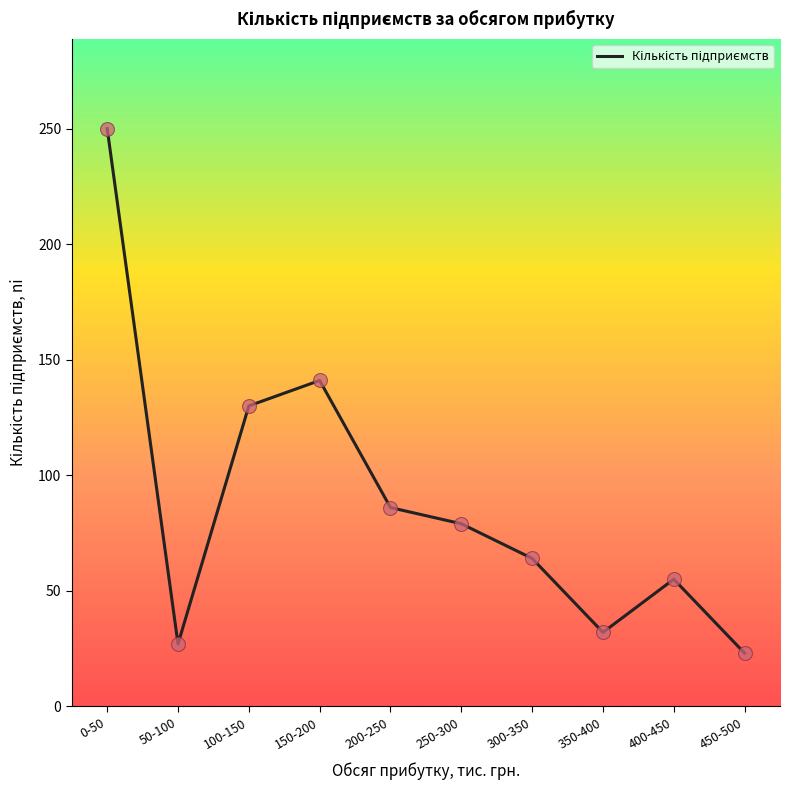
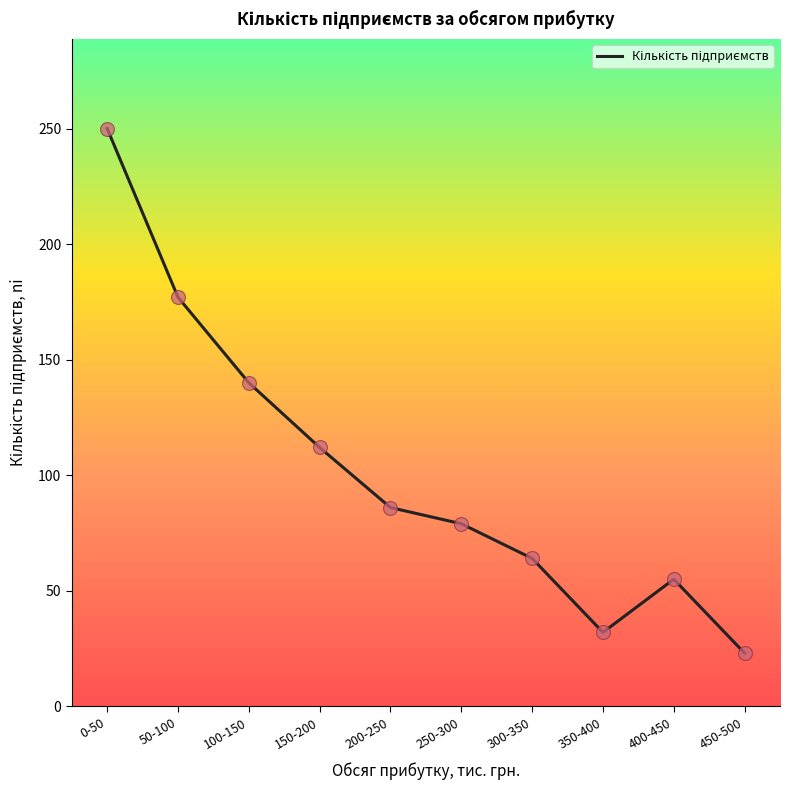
50-100: 27 -> 177
100-150: 130 -> 140
150-200: 141 -> 112
